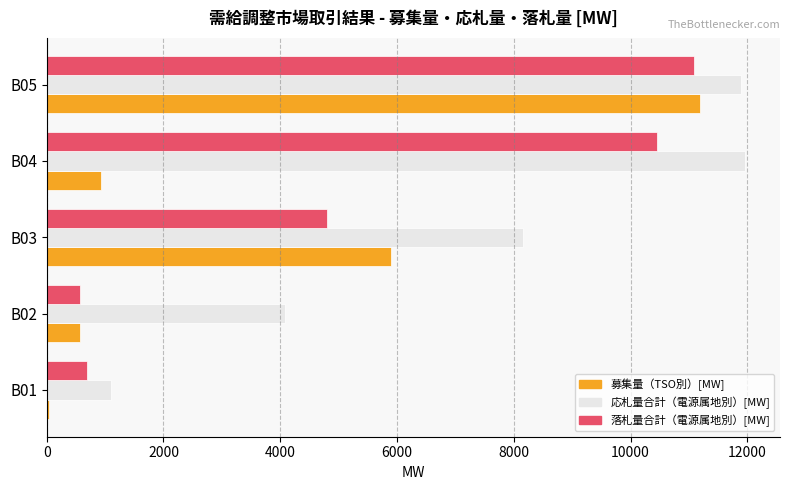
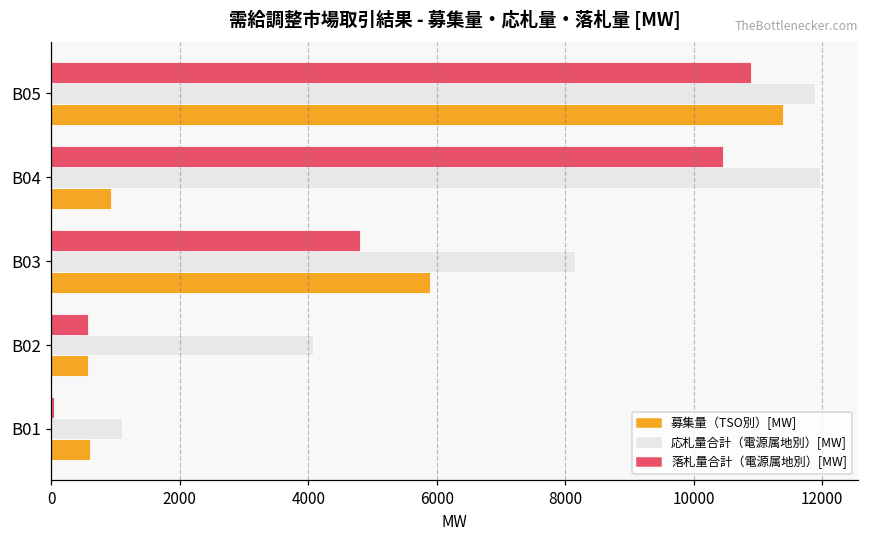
落札量合計（電源属地別）[MW], B05: 11100 -> 10900
募集量（TSO別）[MW], B05: 11200 -> 11400
落札量合計（電源属地別）[MW], B01: 700 -> 0
募集量（TSO別）[MW], B01: 0 -> 600
